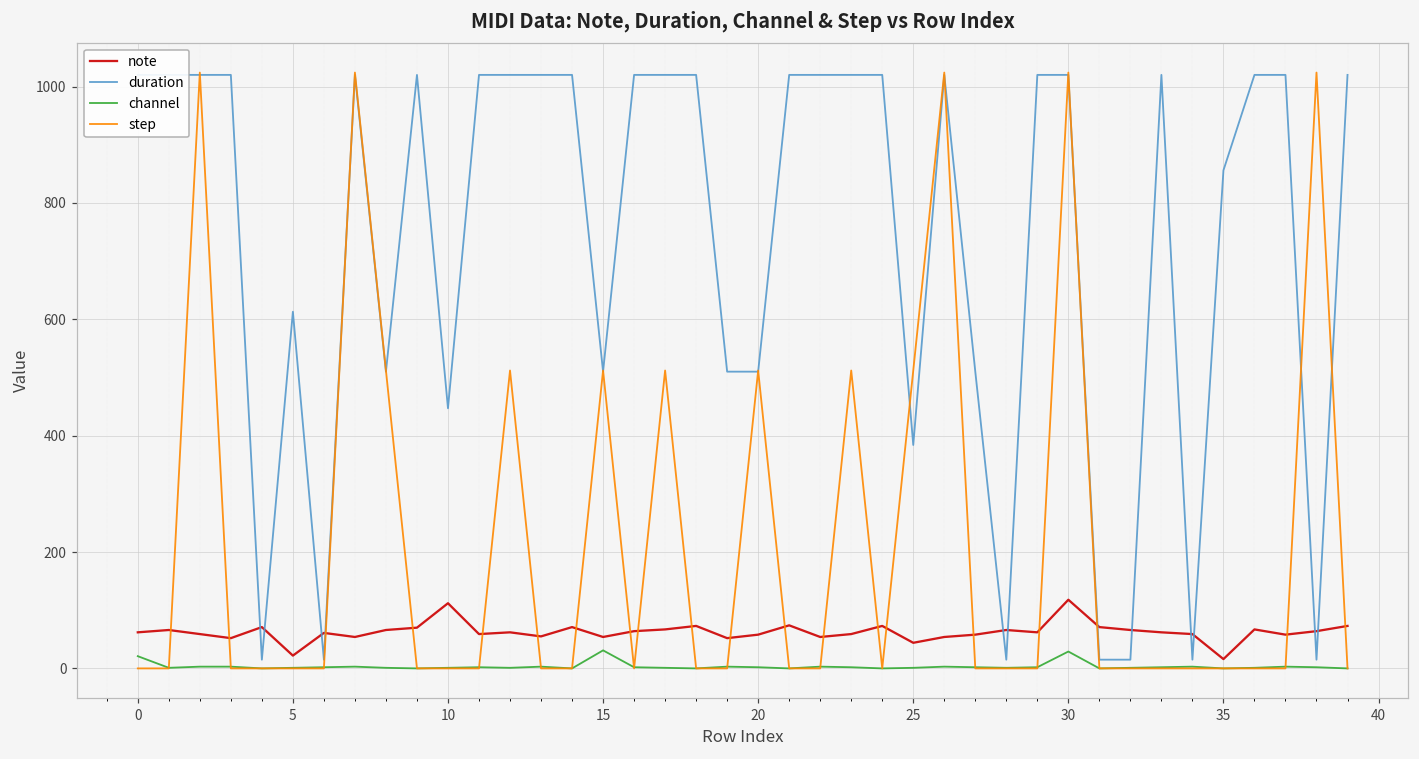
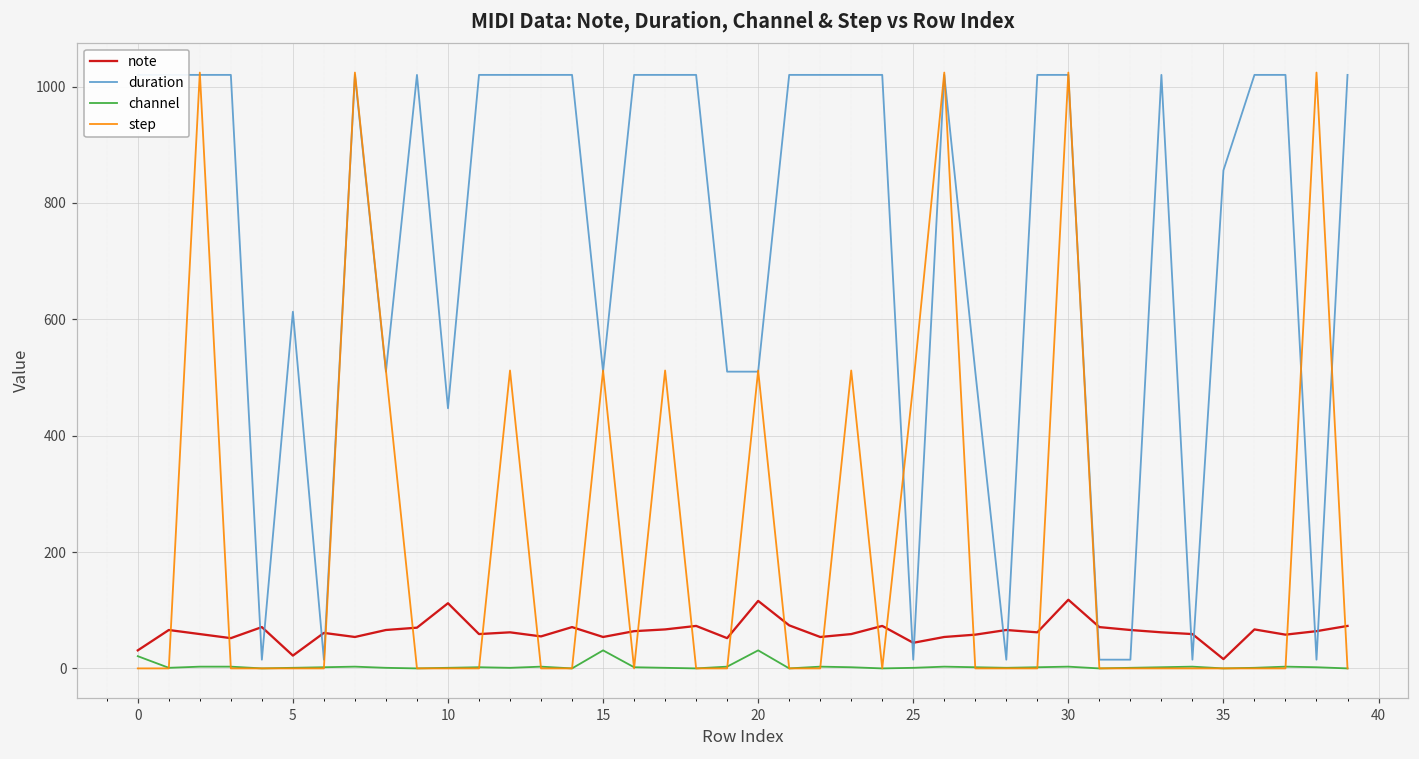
note, 0: 60 -> 30
note, 20: 60 -> 120
channel, 20: 0 -> 30
duration, 25: 380 -> 20
step, 25: 510 -> 490
channel, 30: 30 -> 0
